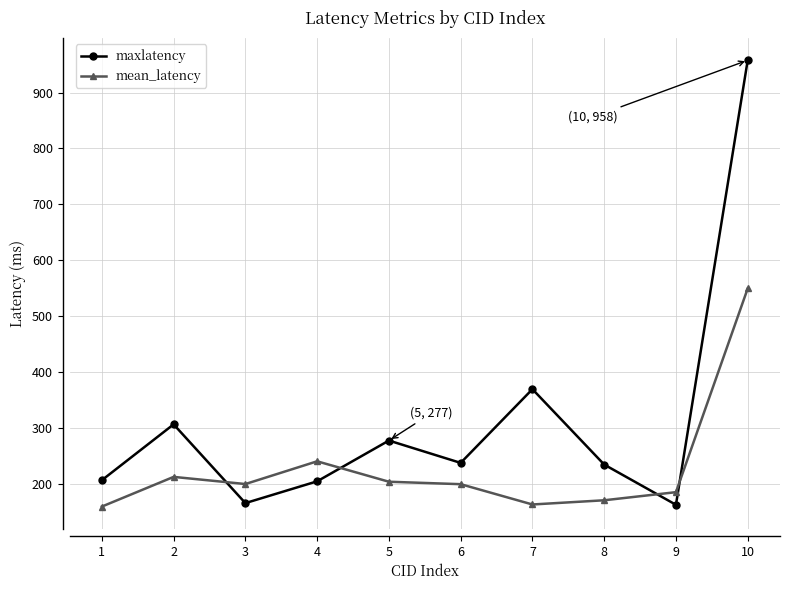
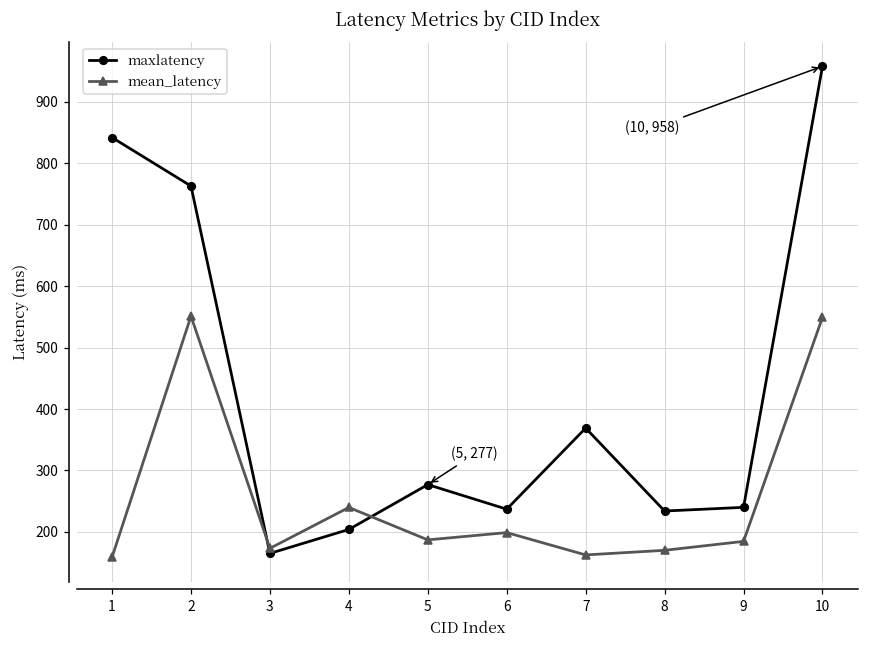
maxlatency, 1: 210 -> 840
maxlatency, 2: 310 -> 760
mean_latency, 2: 210 -> 550
mean_latency, 3: 200 -> 170
mean_latency, 5: 200 -> 190
maxlatency, 9: 160 -> 240
